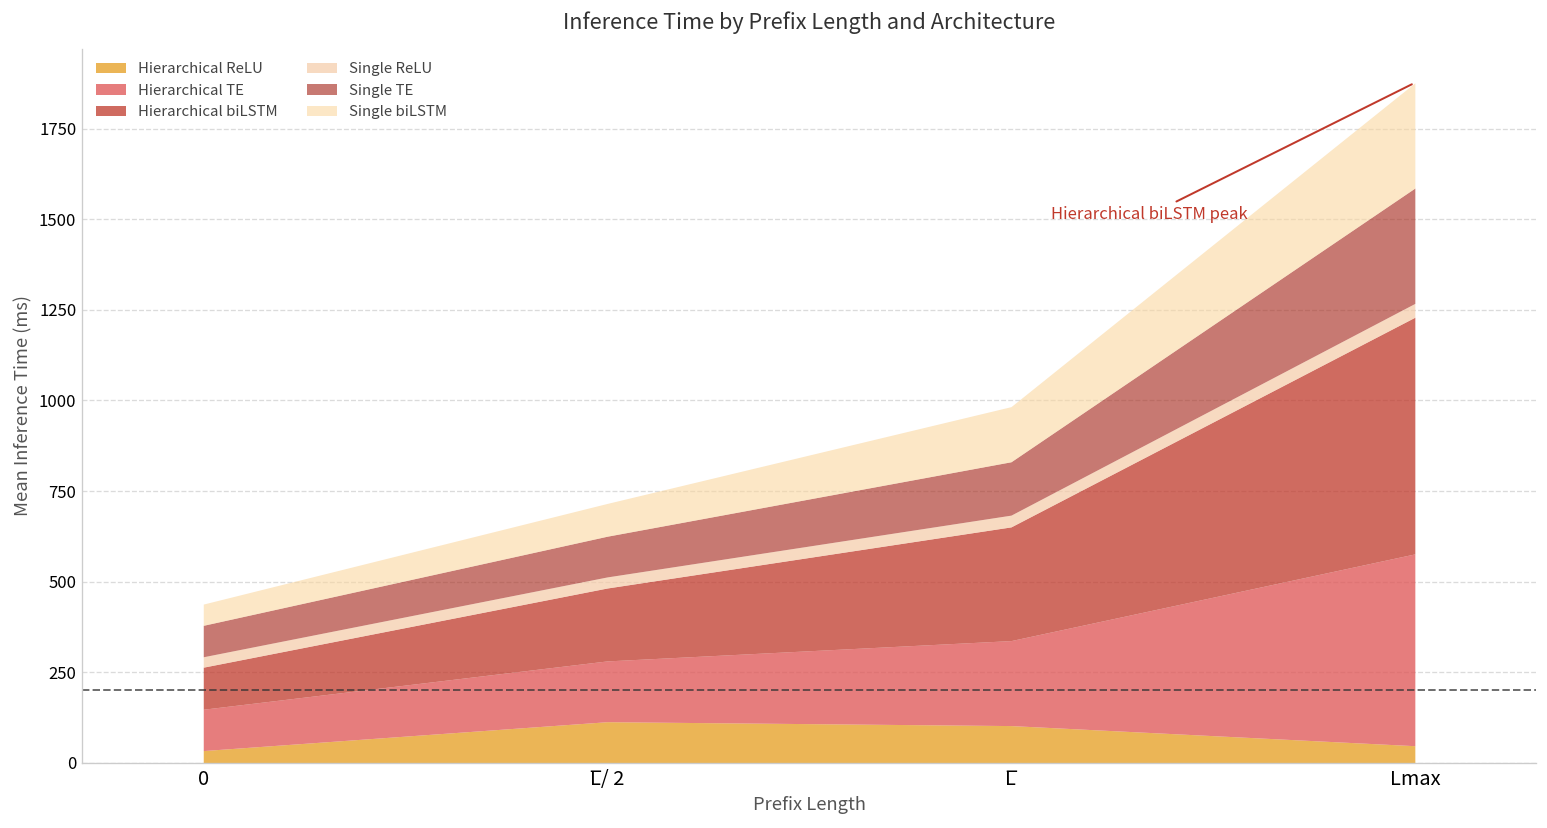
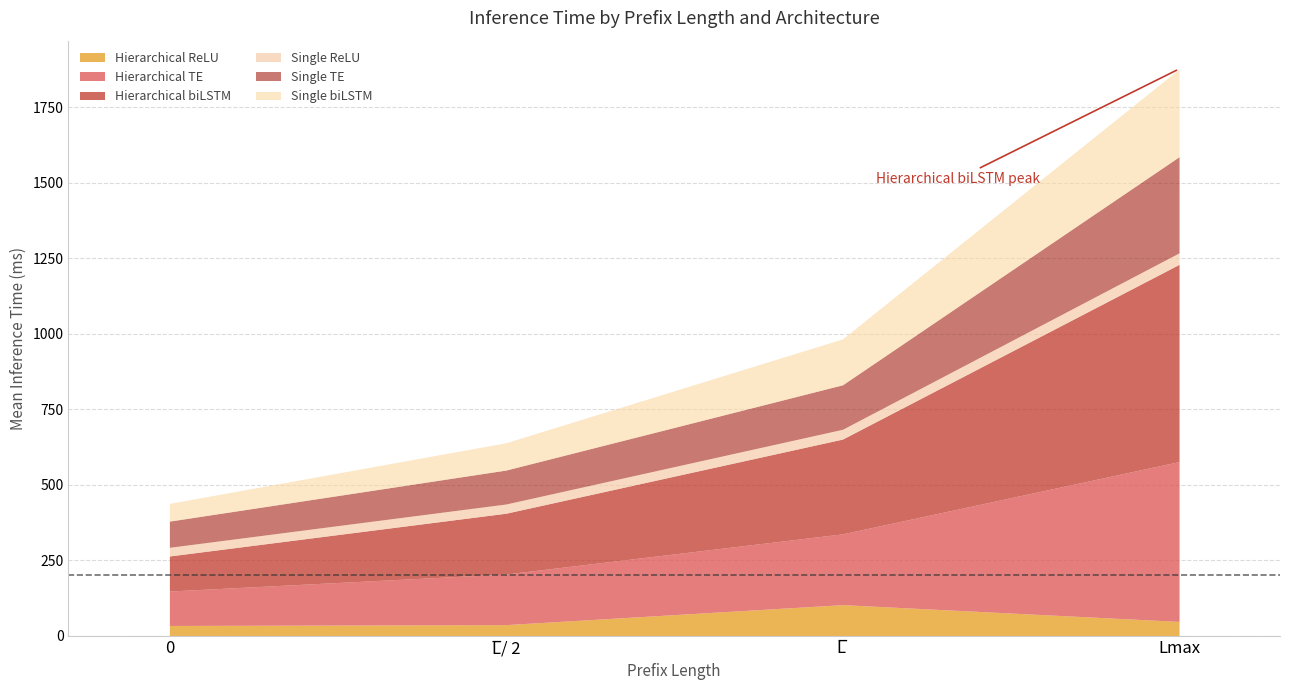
Hierarchical ReLU, L̅/ 2: 110 -> 40
